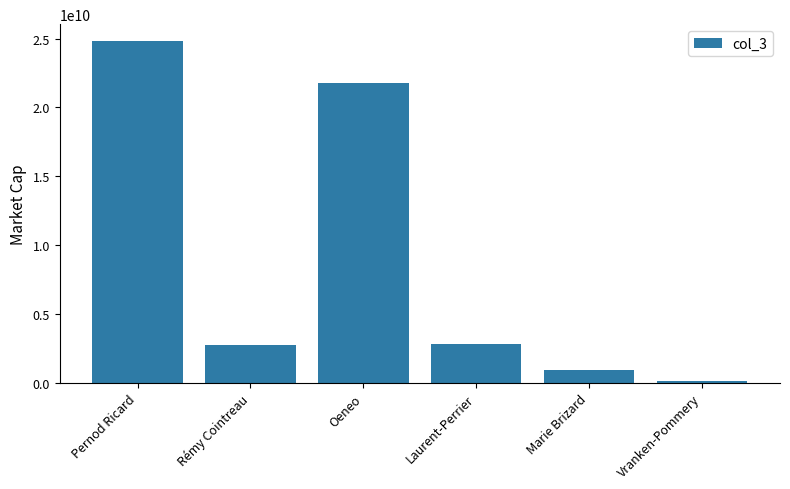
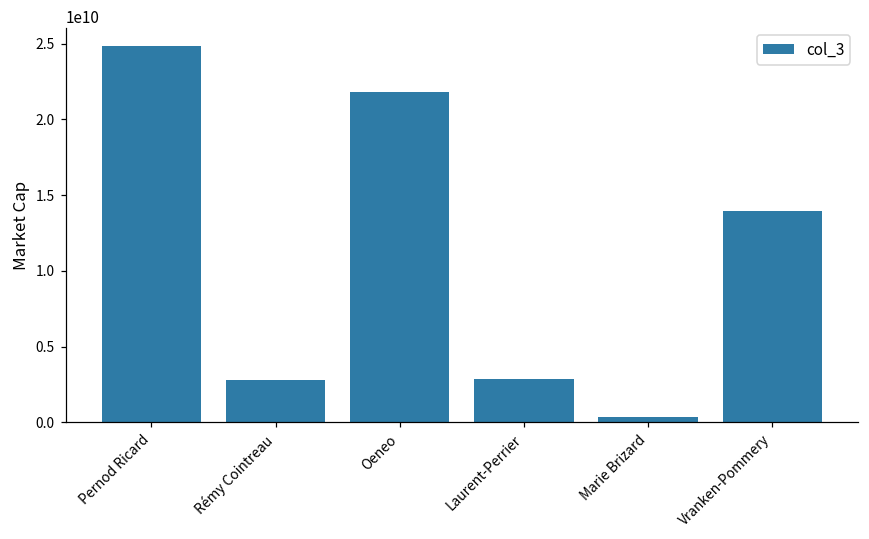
Marie Brizard: 1000000000 -> 400000000
Vranken-Pommery: 100000000 -> 14000000000
